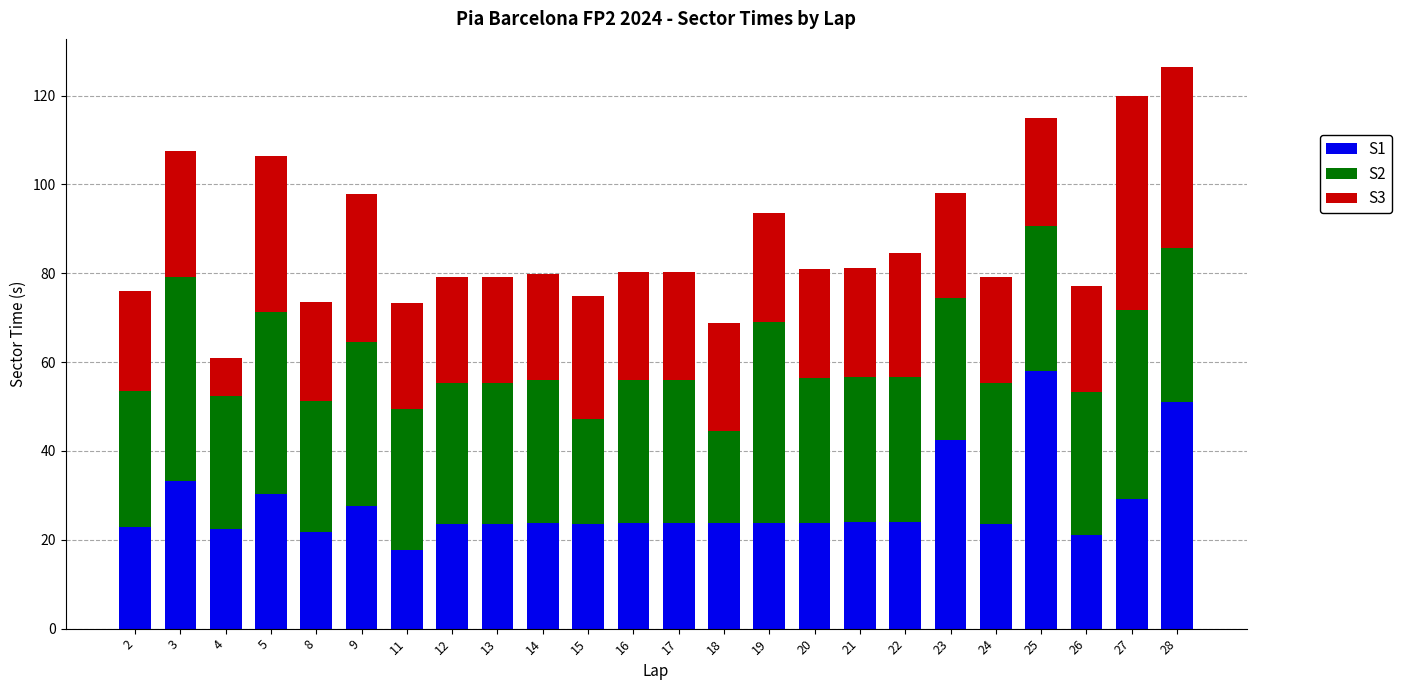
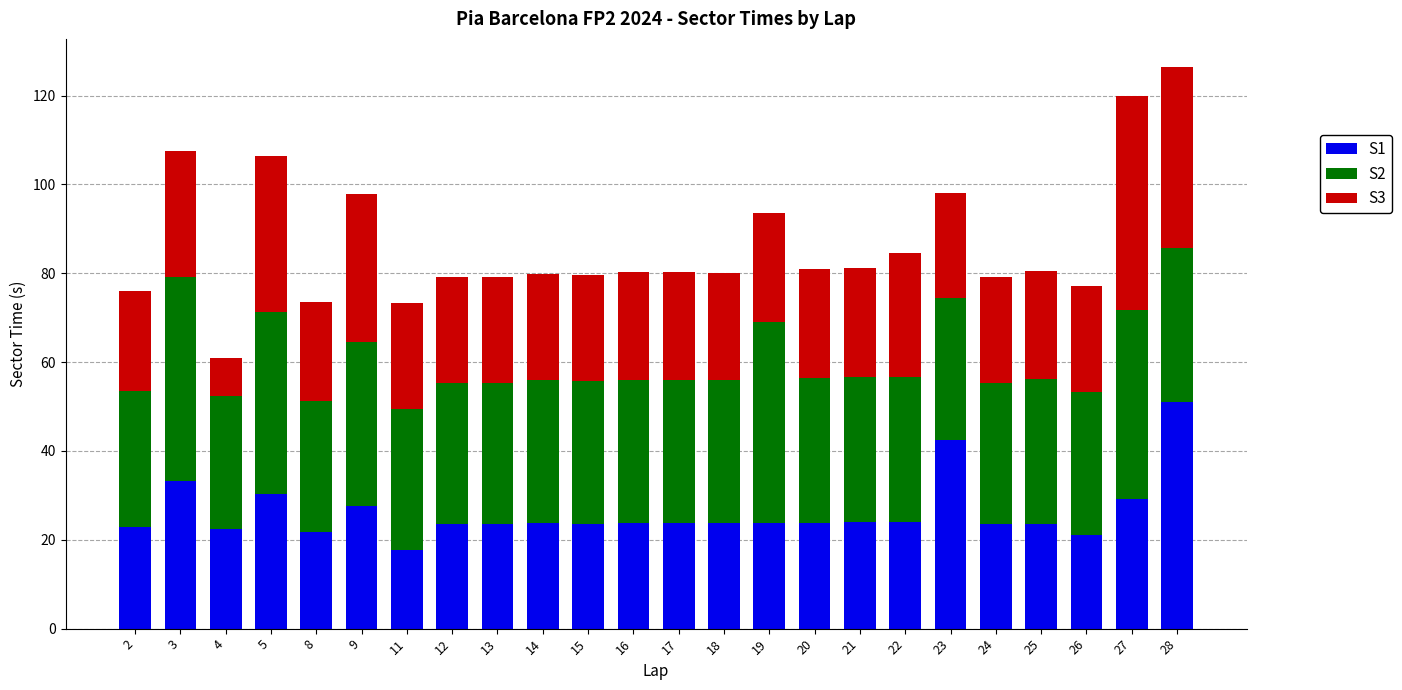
S2, 15: 24 -> 32
S3, 15: 28 -> 24
S2, 18: 21 -> 32
S1, 25: 58 -> 24
